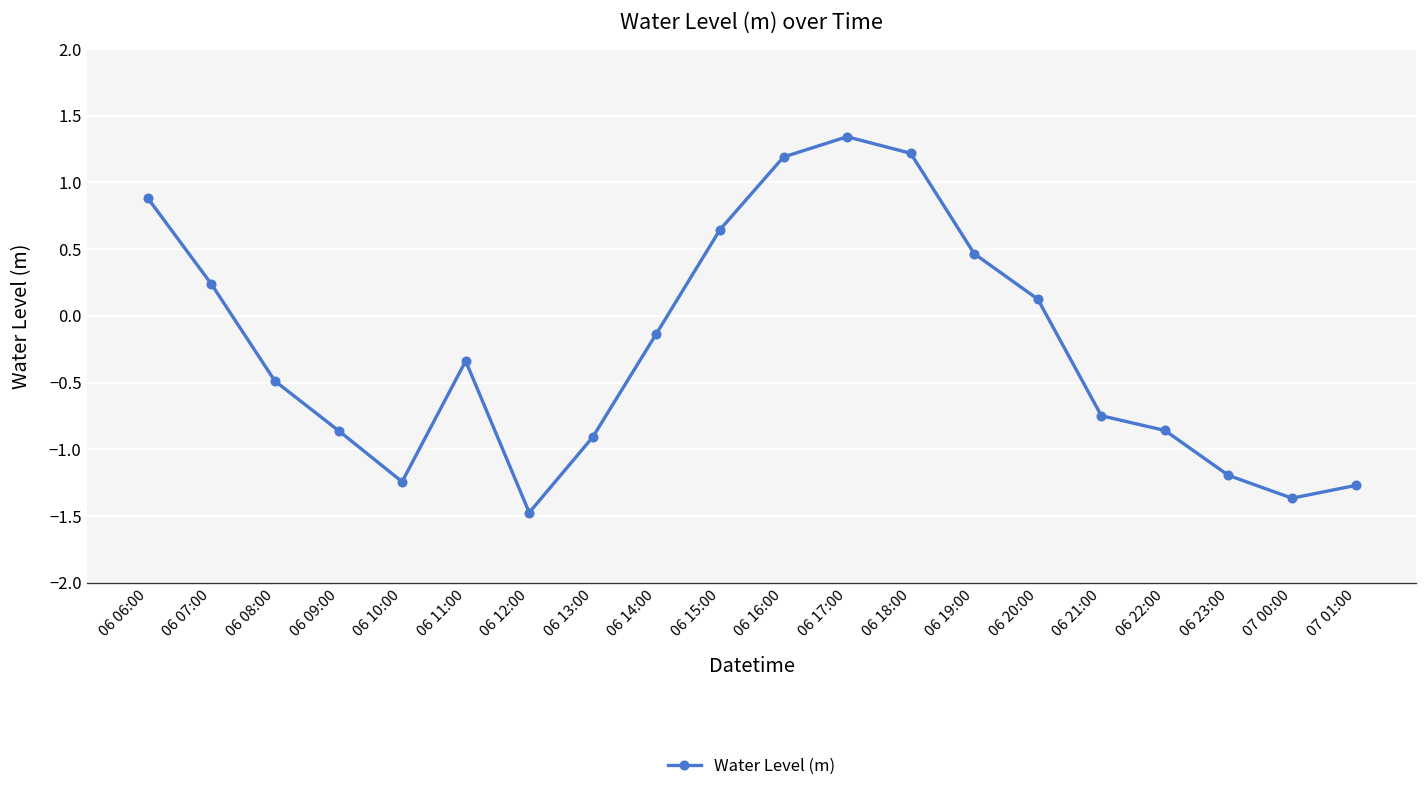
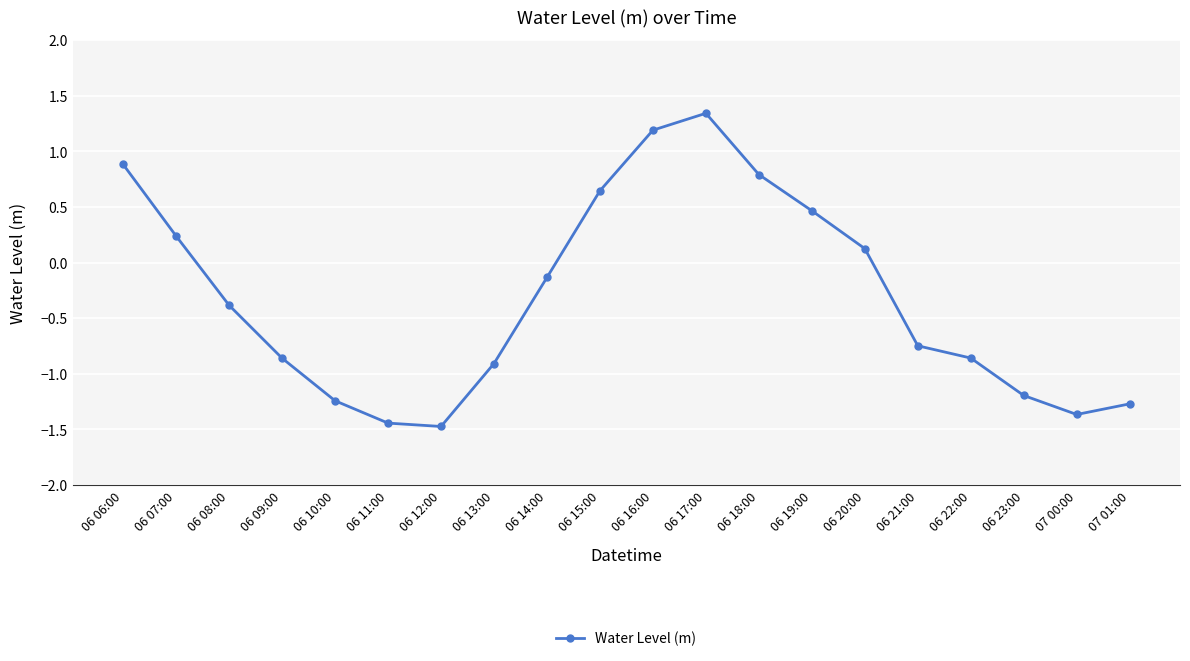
06 08:00: -0.49 -> -0.38
06 11:00: -0.34 -> -1.44
06 18:00: 1.22 -> 0.79
